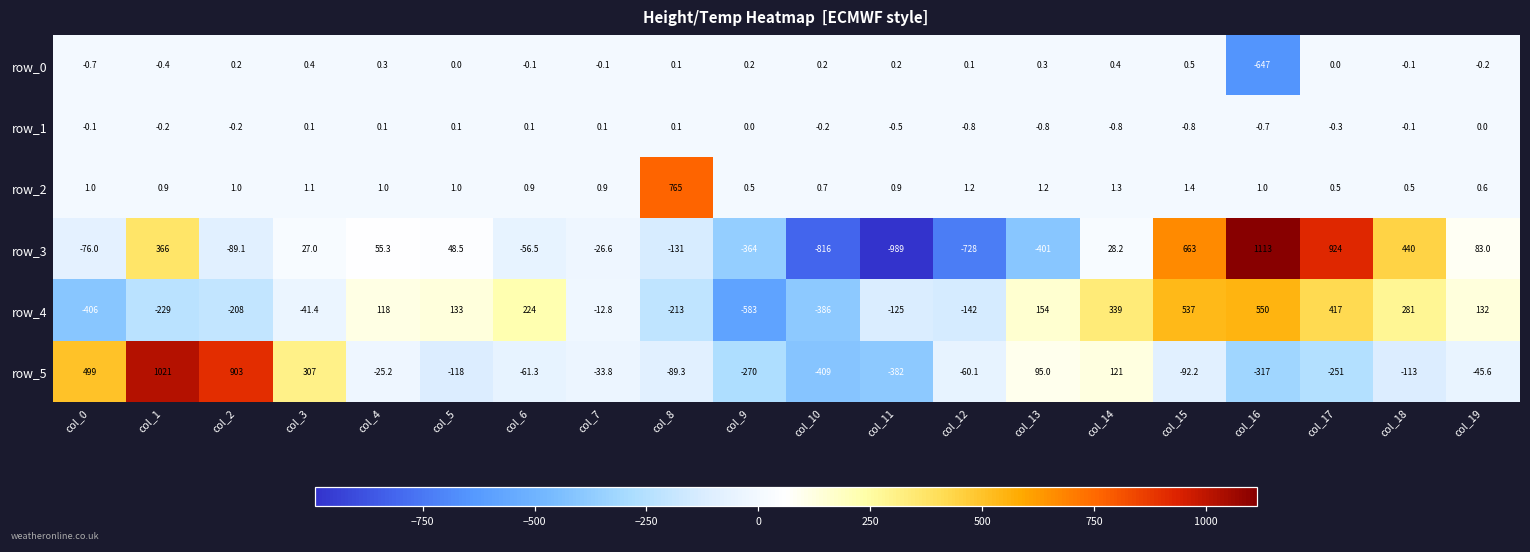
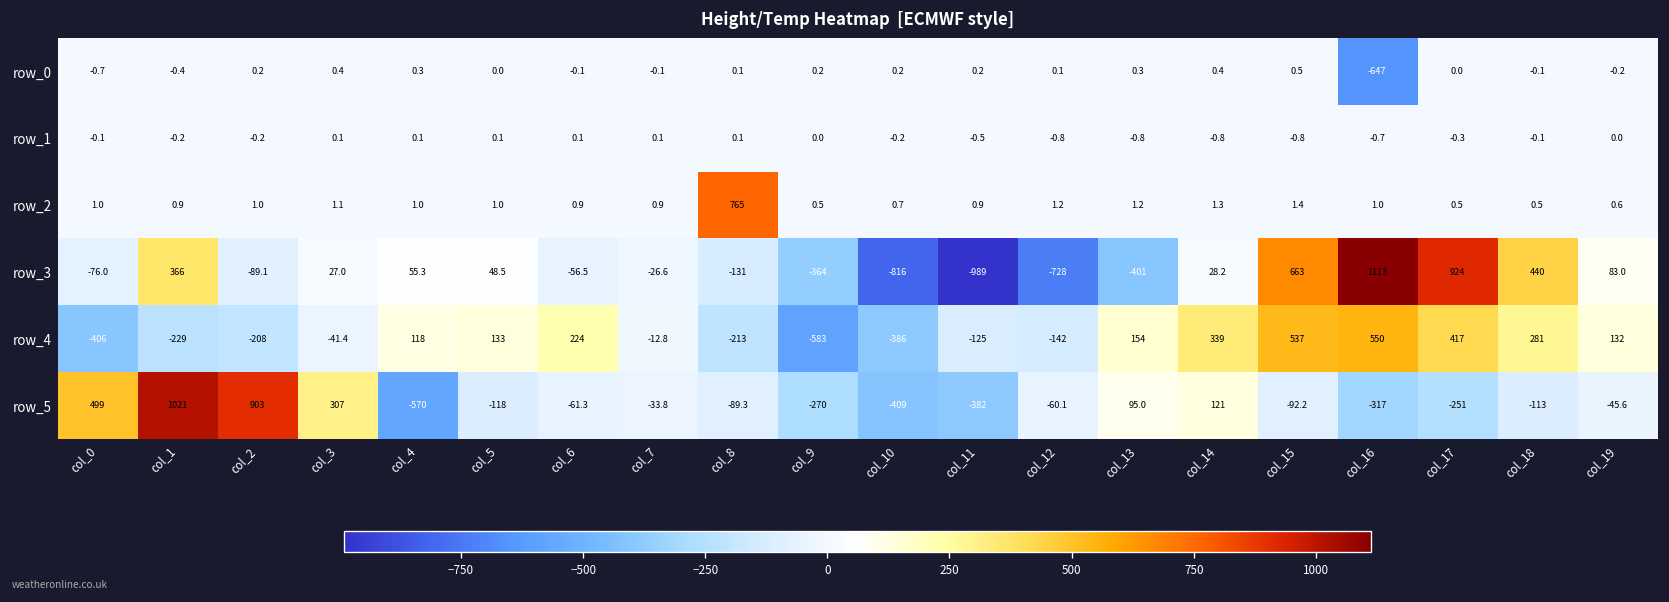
row_5, col_4: -25.2 -> -570
